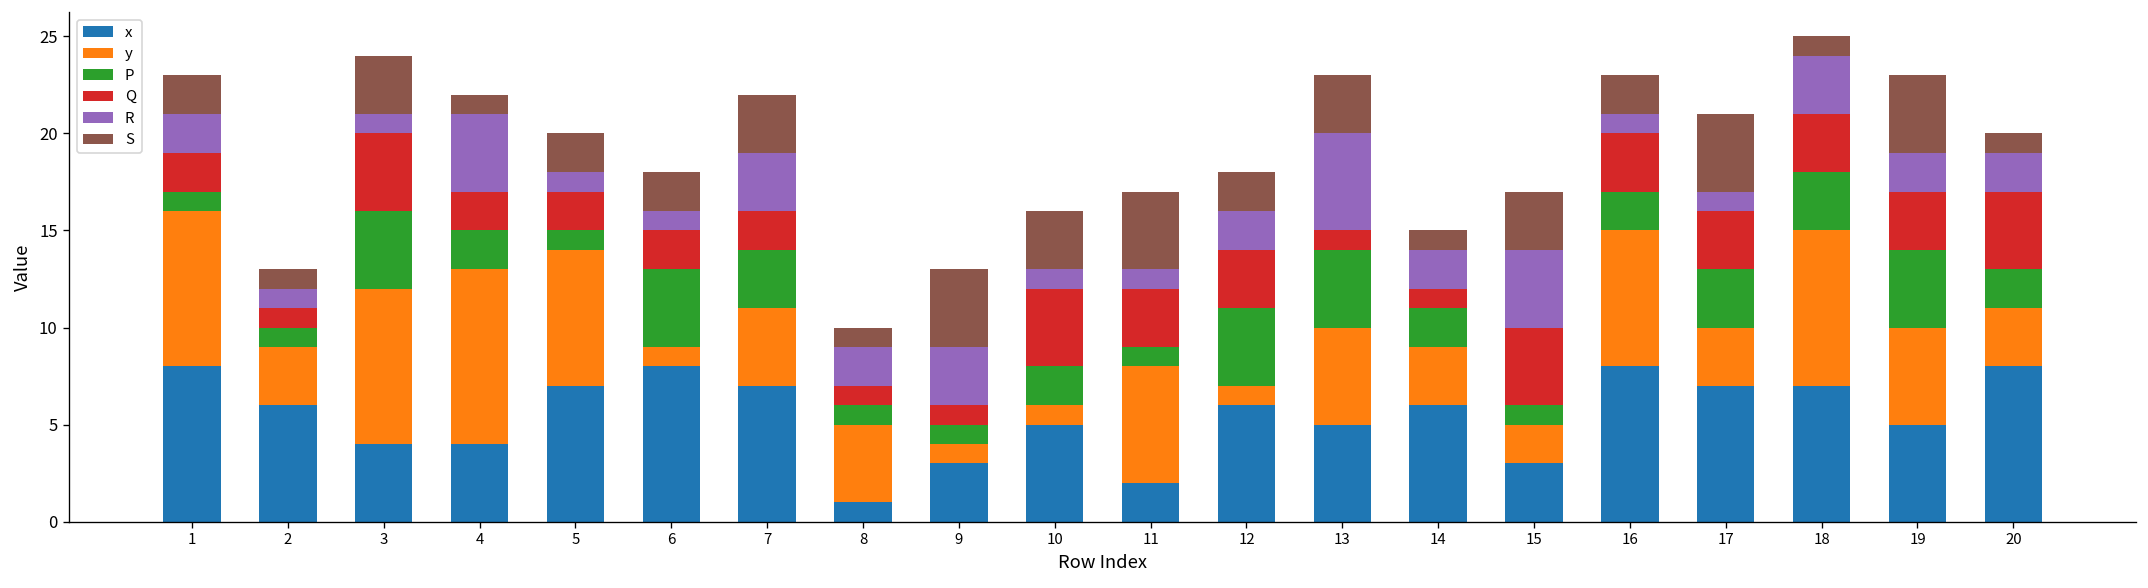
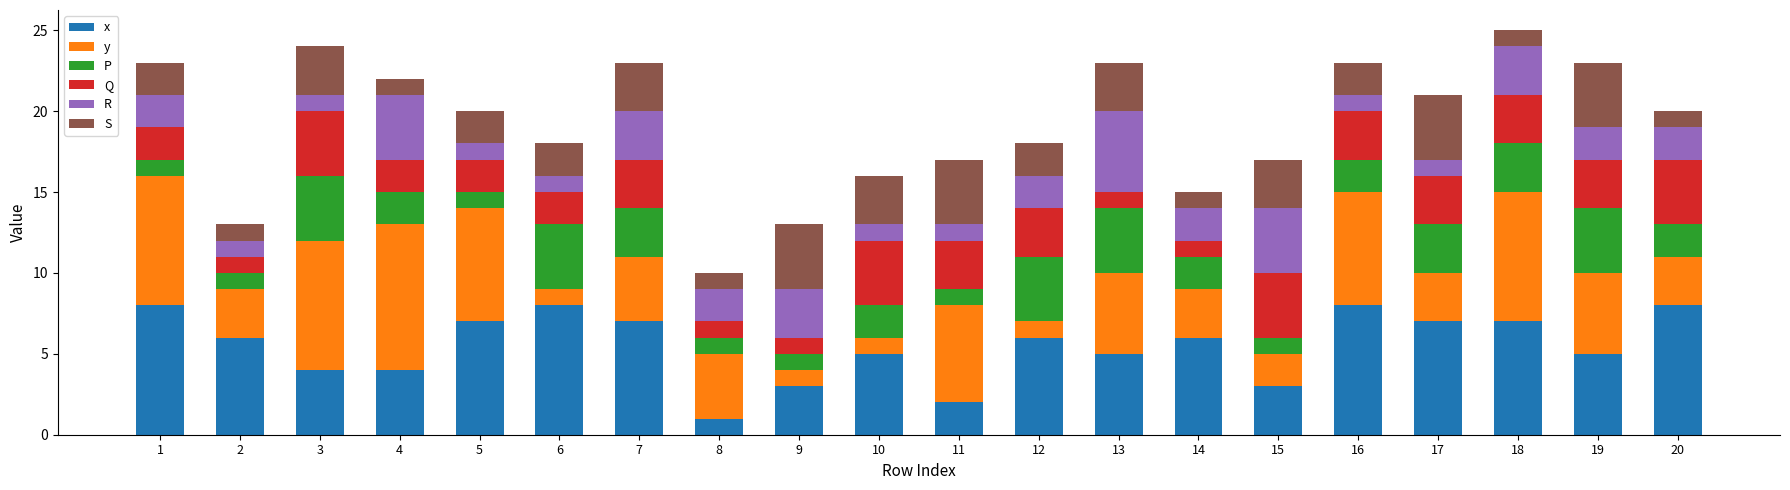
Q, 7: 2 -> 3
